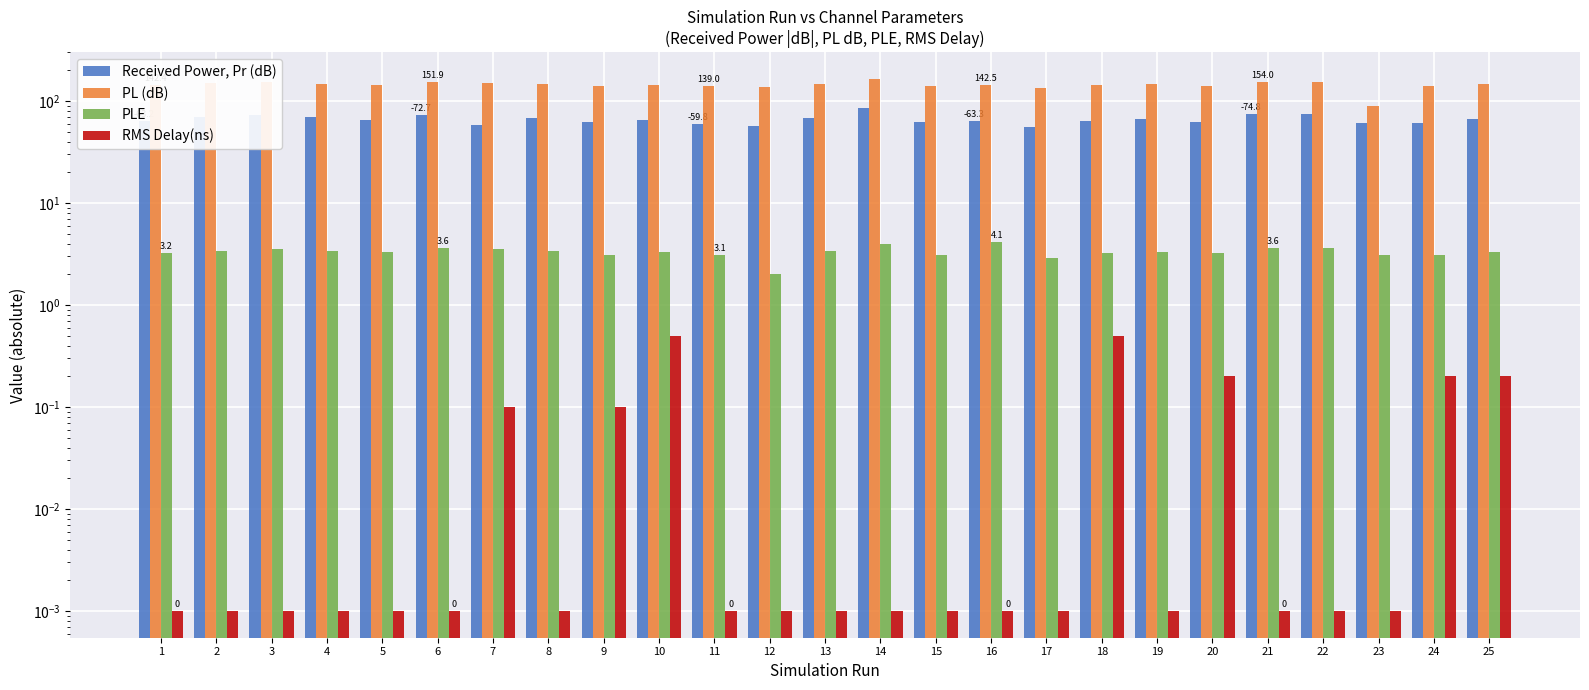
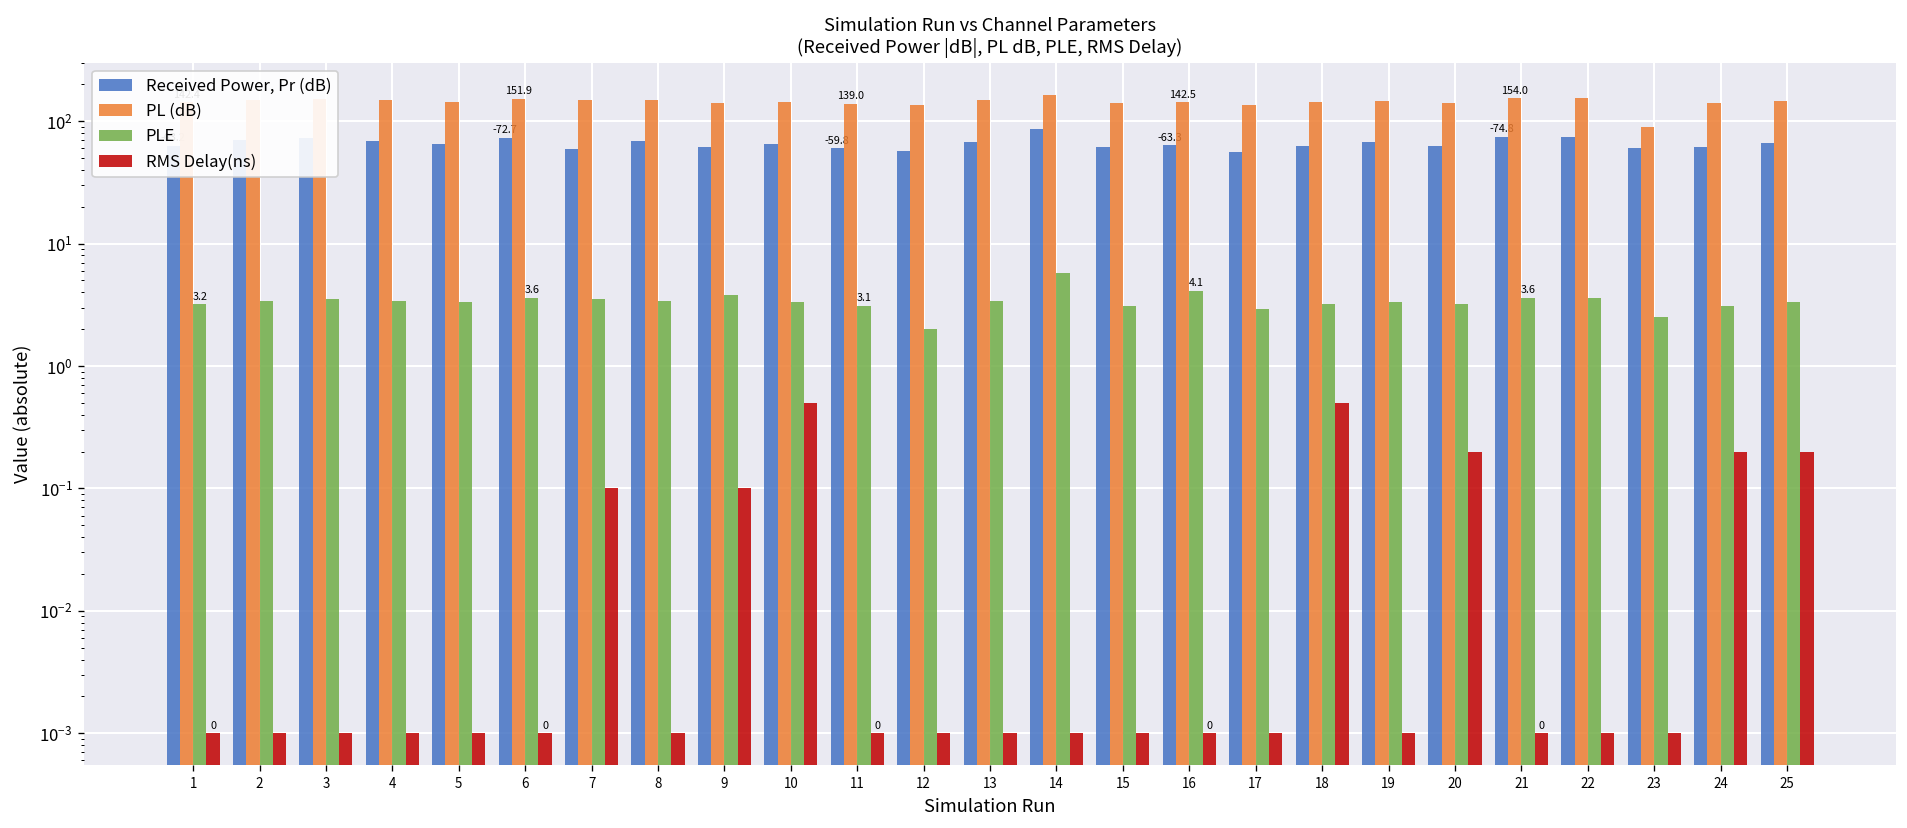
PLE, 9: 3.1 -> 3.8
PLE, 14: 4.0 -> 6
PLE, 23: 3.1 -> 2.5
